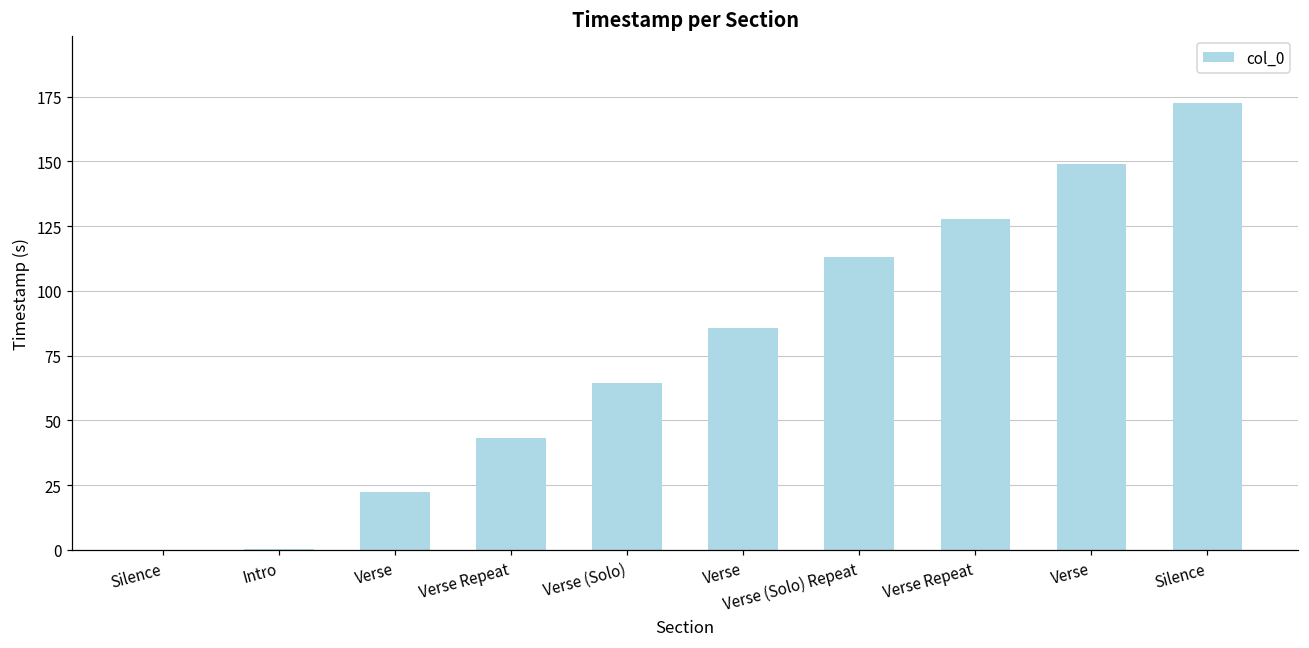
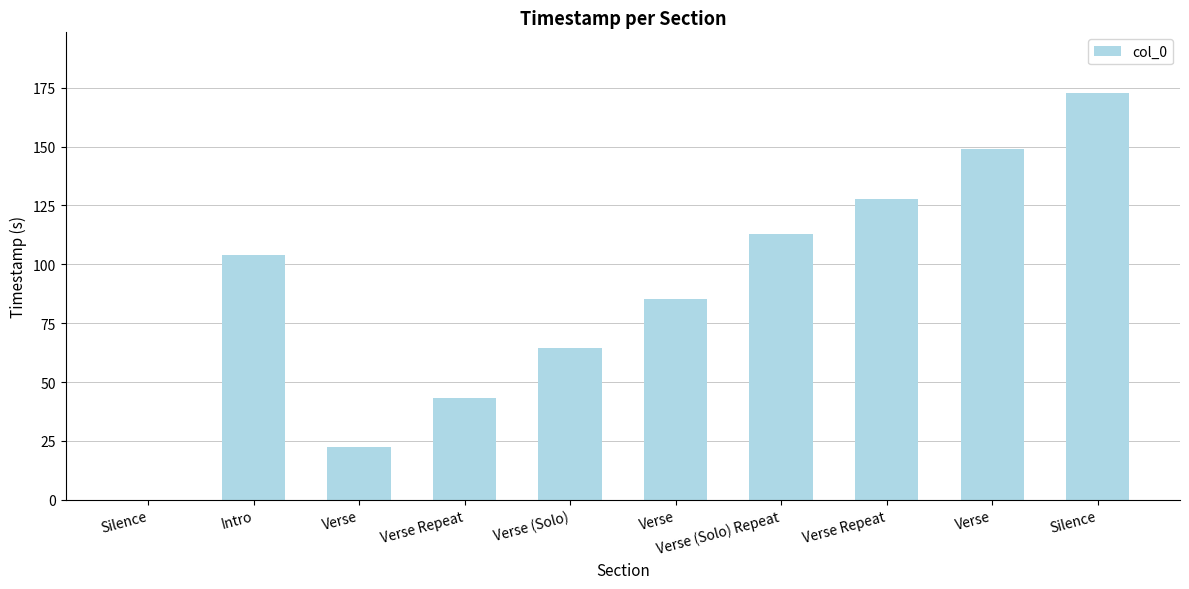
Intro: 0 -> 104
